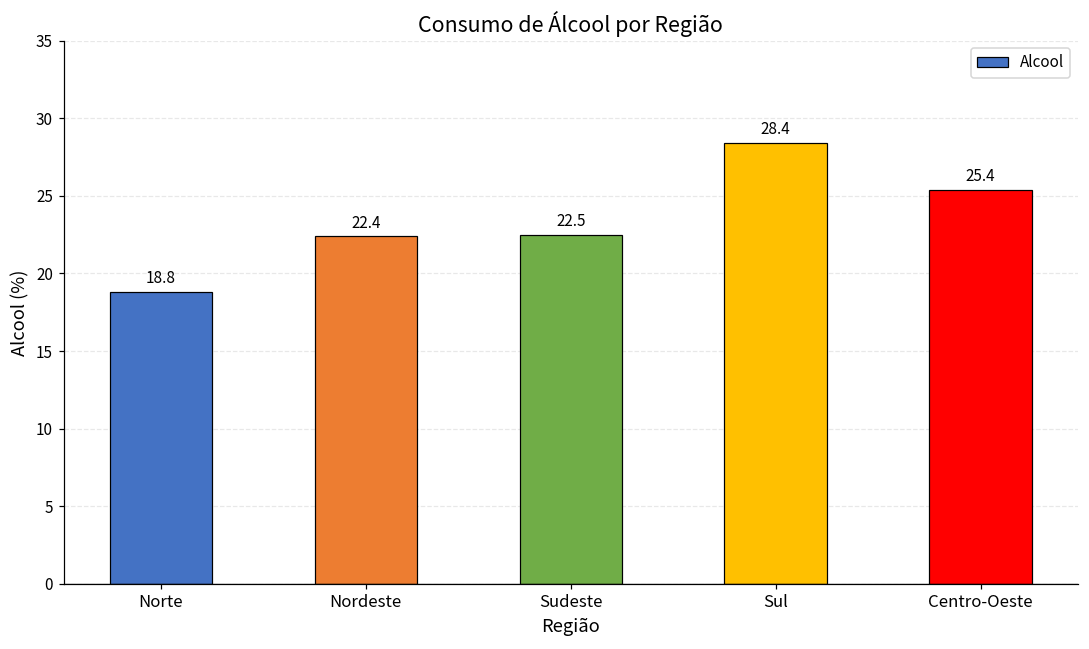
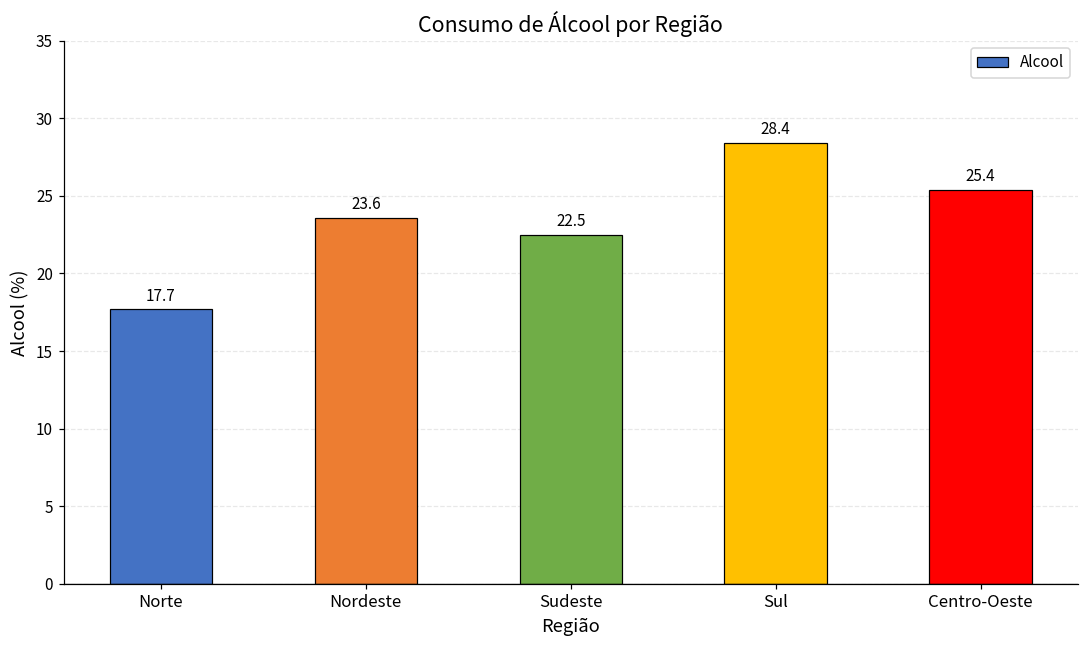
Norte: 18.8 -> 17.7
Nordeste: 22.4 -> 23.6
